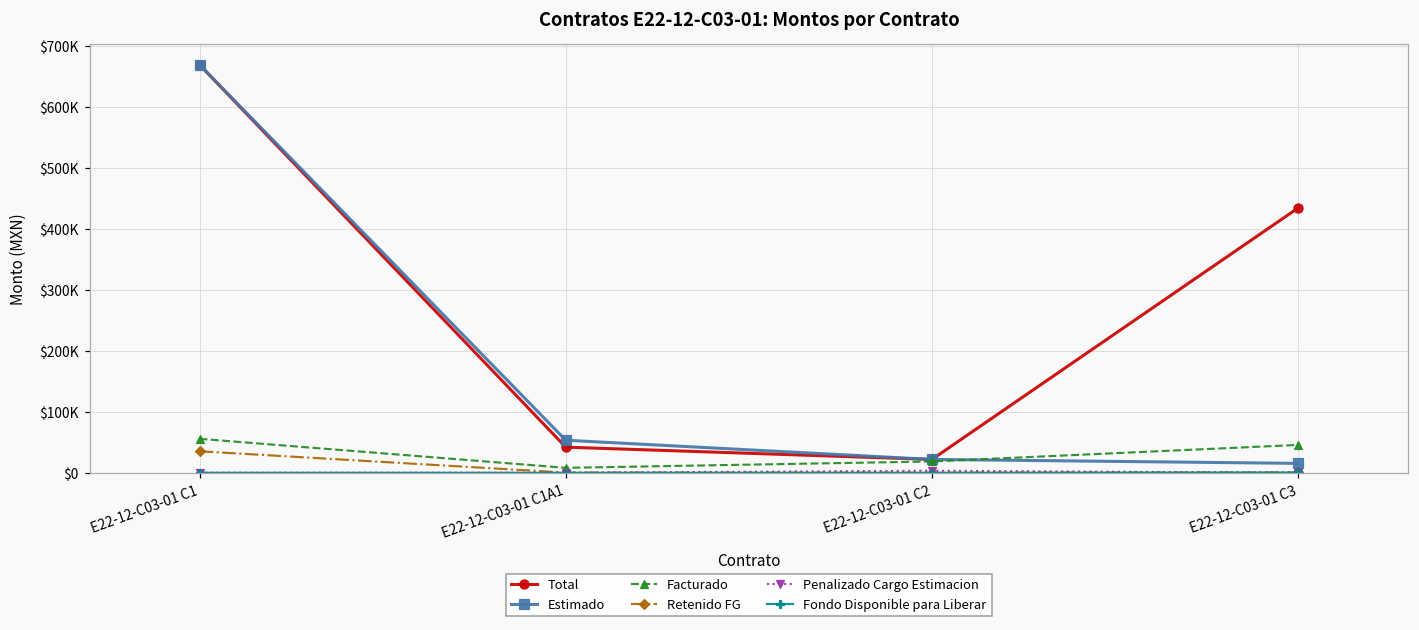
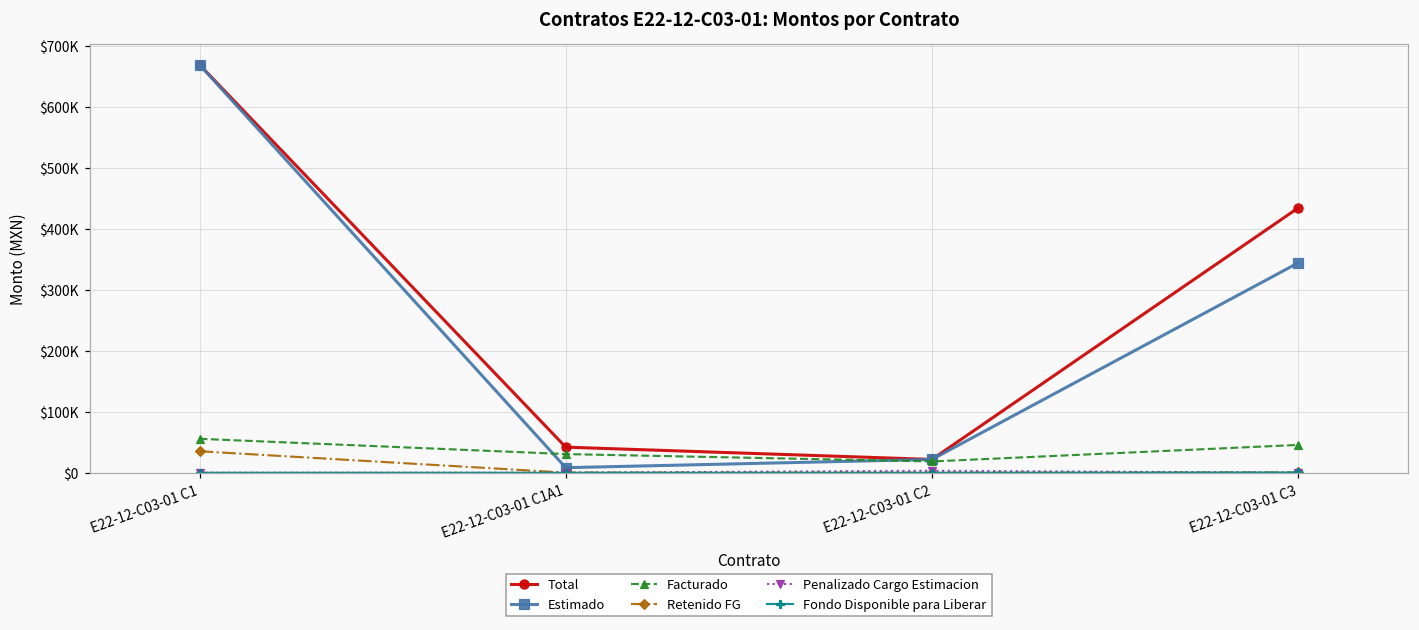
Estimado, E22-12-C03-01 C1A1: $50000 -> $10000
Facturado, E22-12-C03-01 C1A1: $10000 -> $30000
Estimado, E22-12-C03-01 C3: $20000 -> $340000
